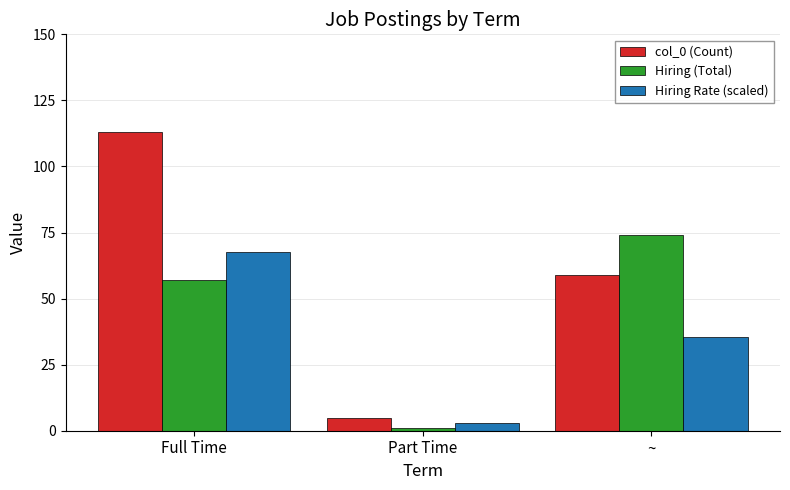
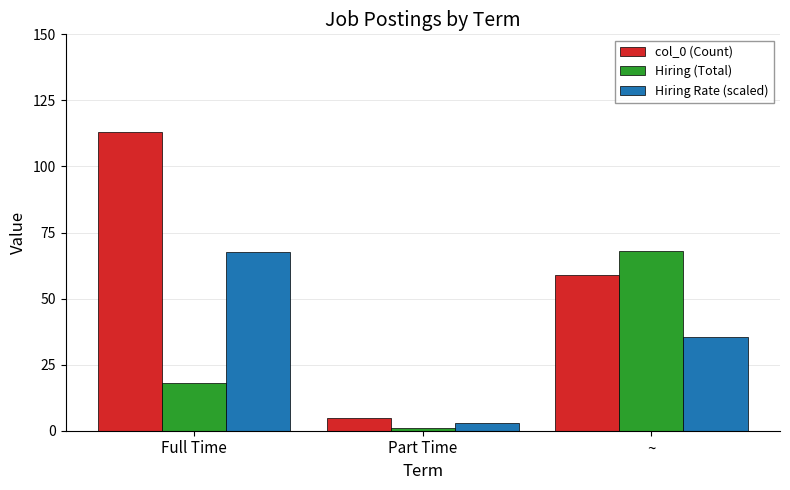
Hiring (Total), Full Time: 57 -> 18
Hiring (Total), ~: 74 -> 68
